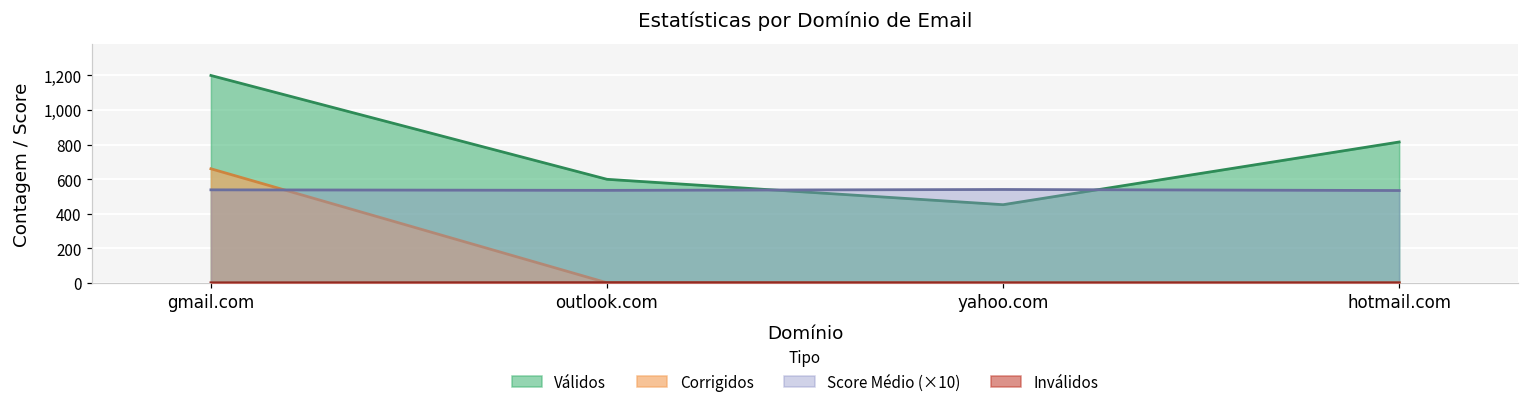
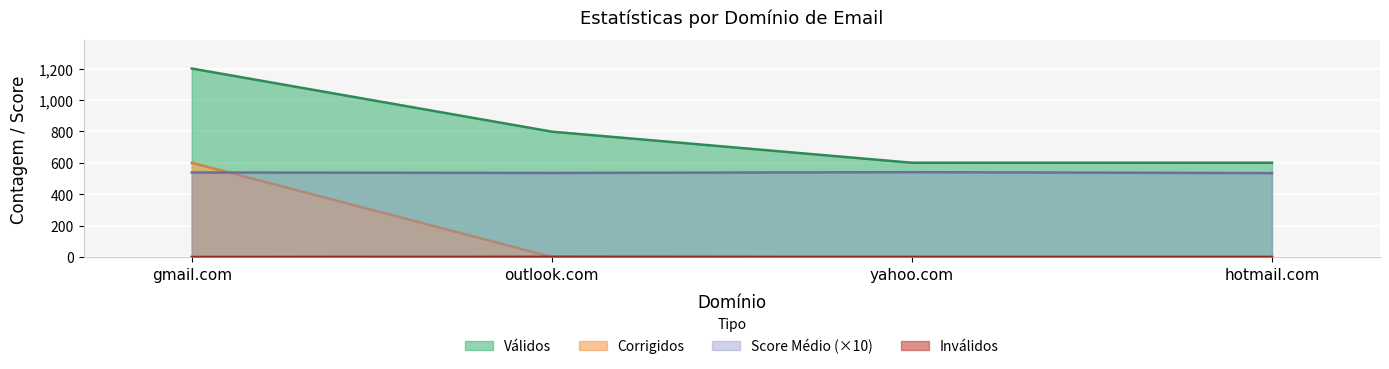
Corrigidos, gmail.com: 660 -> 600
Válidos, outlook.com: 600 -> 800
Válidos, yahoo.com: 450 -> 600
Válidos, hotmail.com: 820 -> 600
